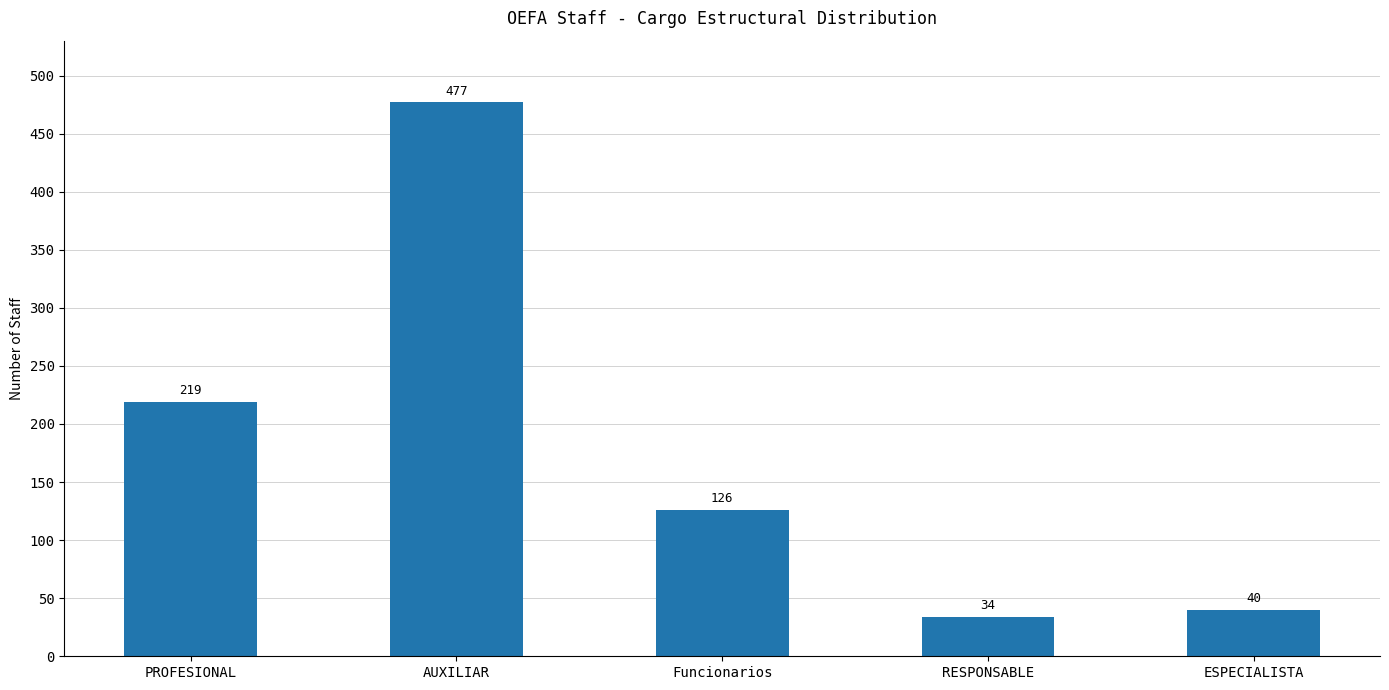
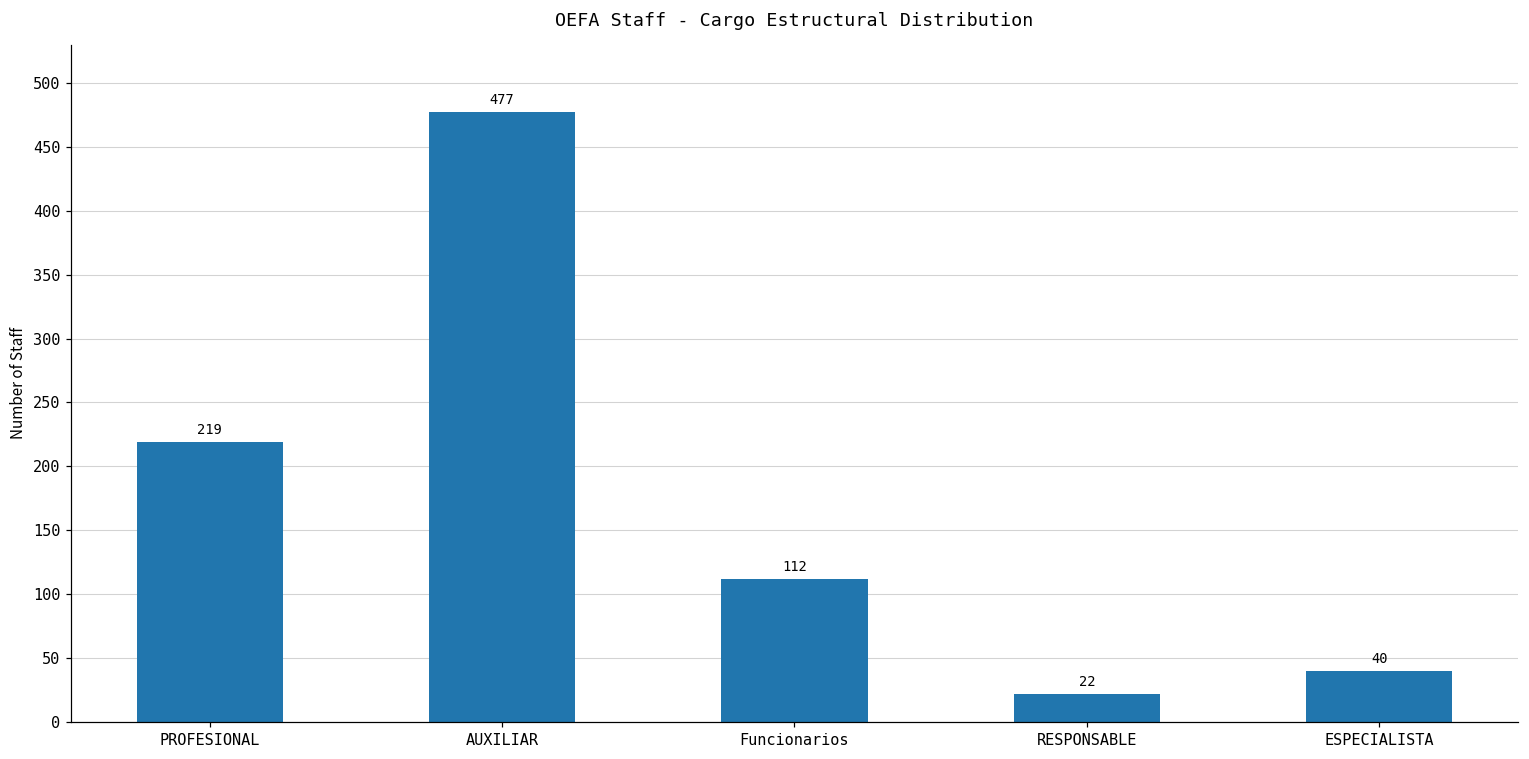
Funcionarios: 126 -> 112
RESPONSABLE: 34 -> 22
